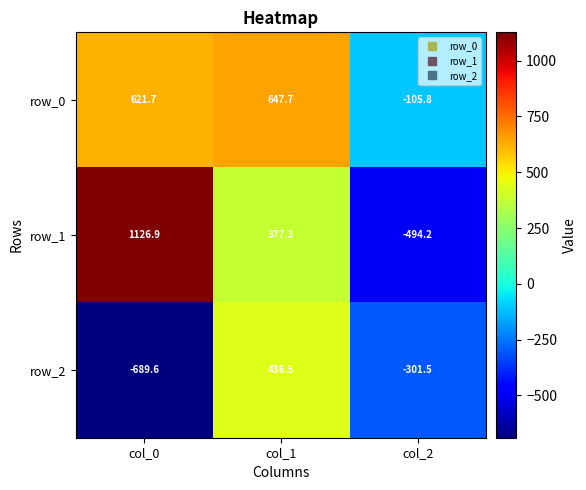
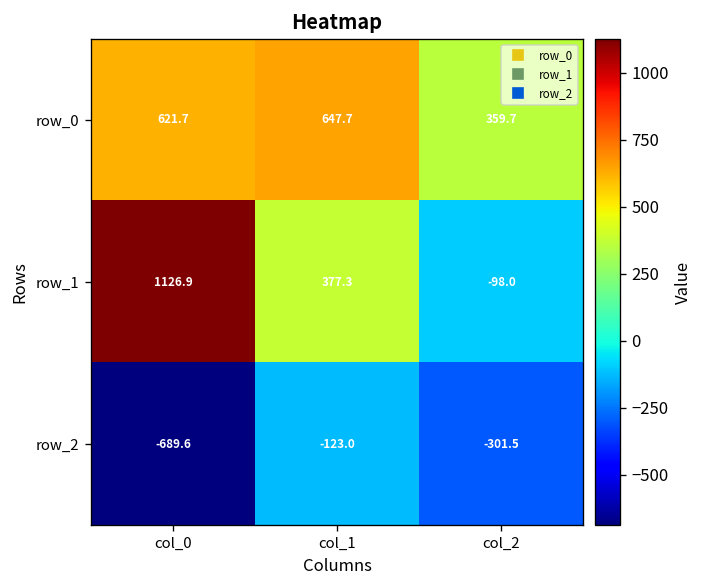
row_0, col_2: -105.8 -> 359.7
row_1, col_2: -494.2 -> -98.0
row_2, col_1: 436.5 -> -123.0
